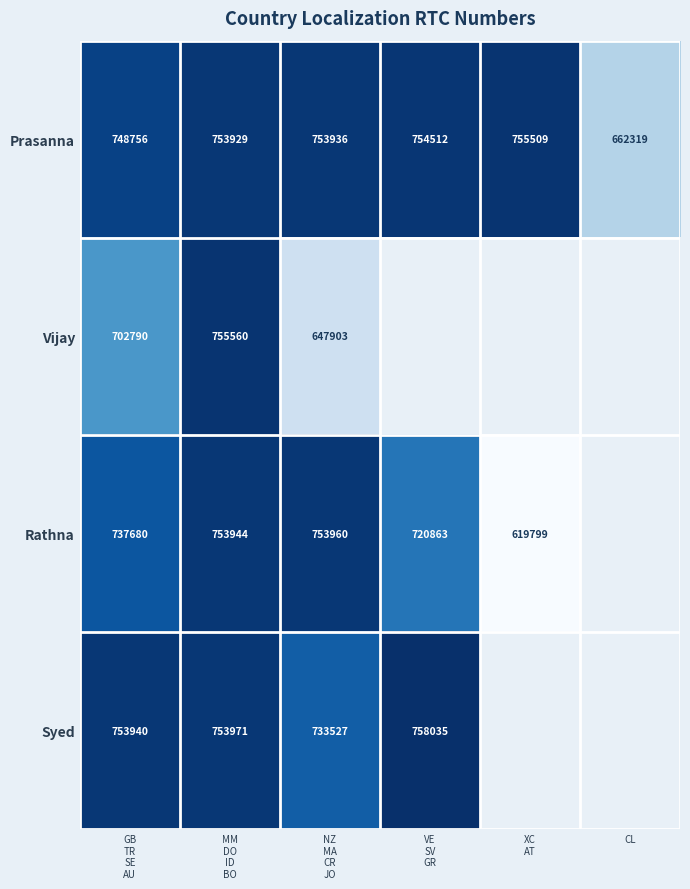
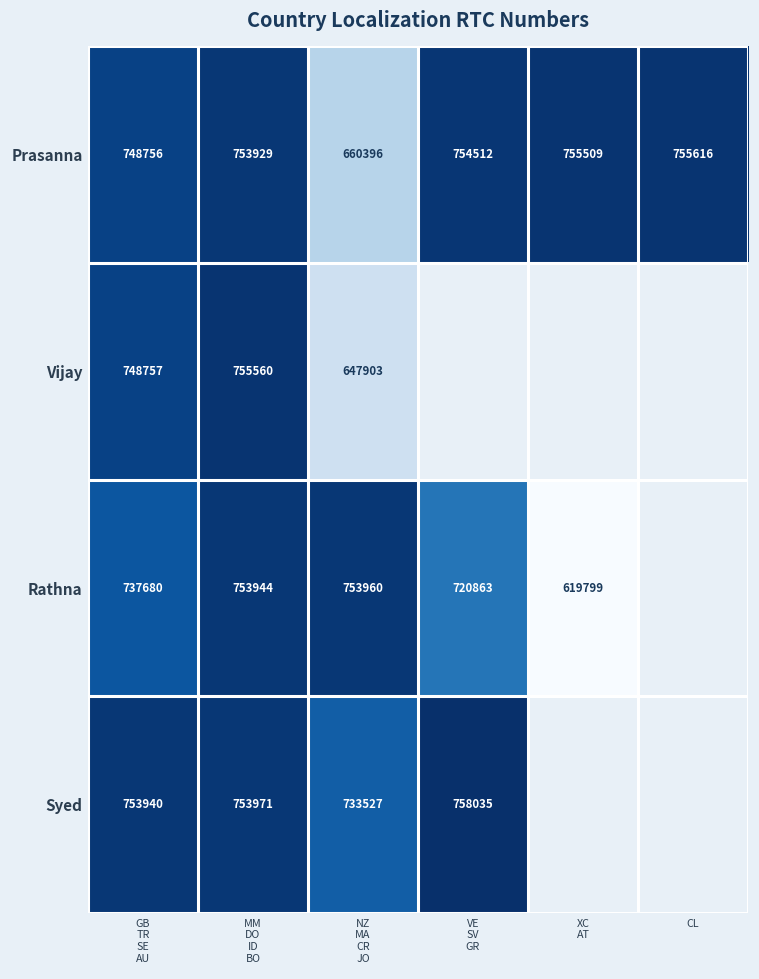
Prasanna, NZ MA CR JO: 753936 -> 660396
Prasanna, CL: 662319 -> 755616
Vijay, GB TR SE AU: 702790 -> 748757
